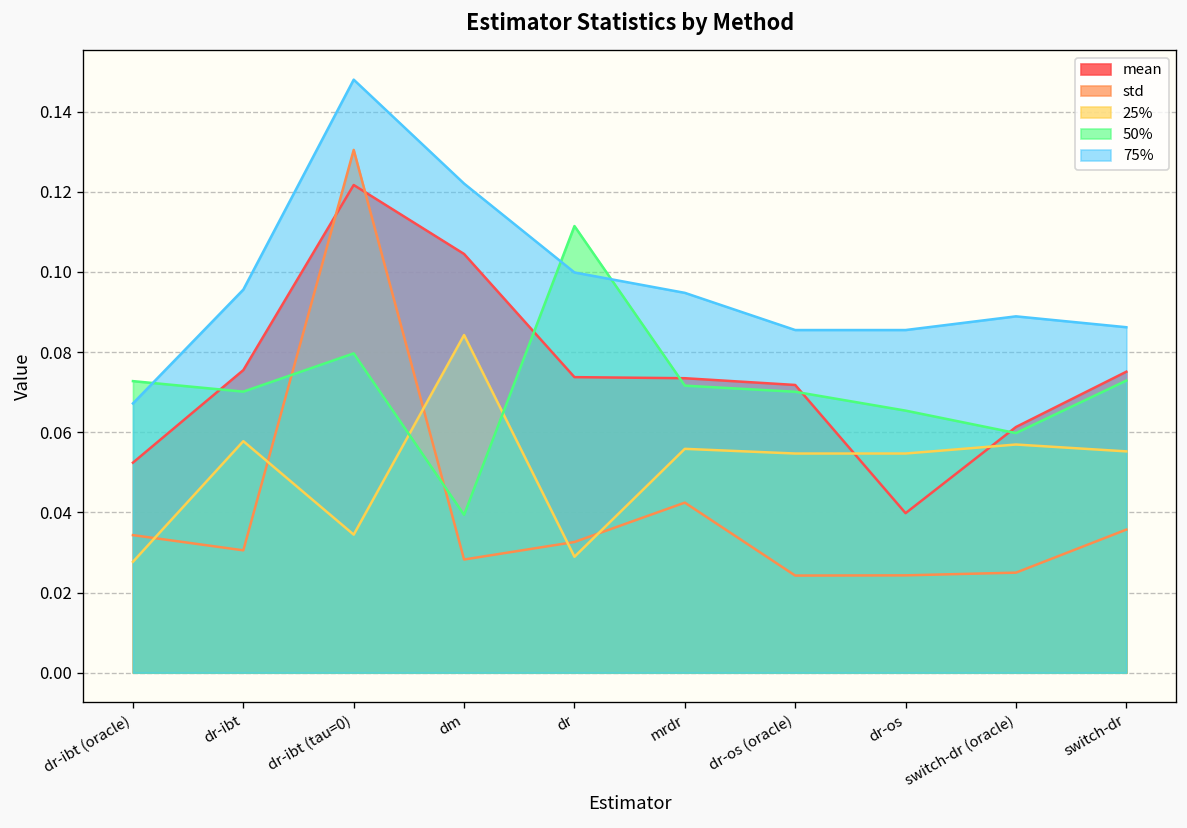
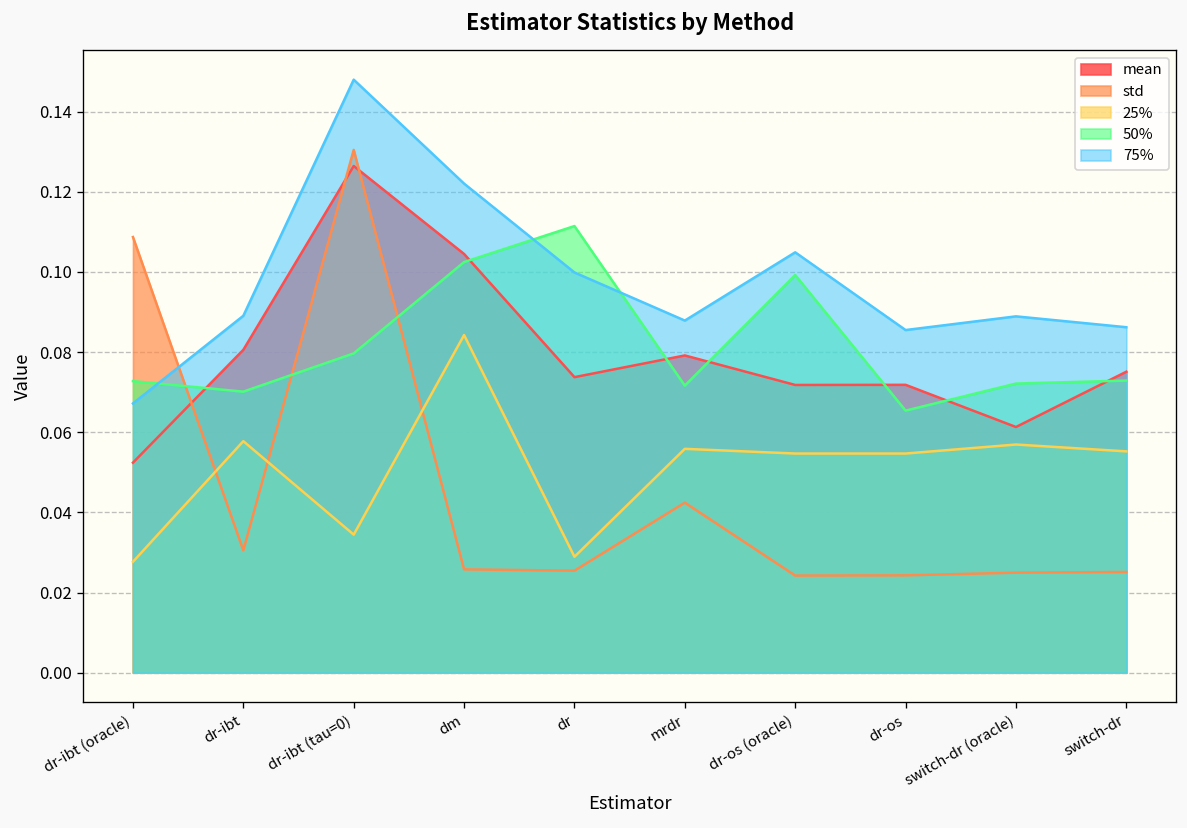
std, dr-ibt (oracle): 0.034 -> 0.109
mean, dr-ibt: 0.076 -> 0.081
75%, dr-ibt: 0.096 -> 0.089
mean, dr-ibt (tau=0): 0.122 -> 0.126
std, dm: 0.028 -> 0.026
50%, dm: 0.039 -> 0.102
std, dr: 0.033 -> 0.025
mean, mrdr: 0.073 -> 0.079
75%, mrdr: 0.095 -> 0.088
50%, dr-os (oracle): 0.070 -> 0.099
75%, dr-os (oracle): 0.086 -> 0.105
mean, dr-os: 0.040 -> 0.072
50%, switch-dr (oracle): 0.060 -> 0.072
std, switch-dr: 0.036 -> 0.025
